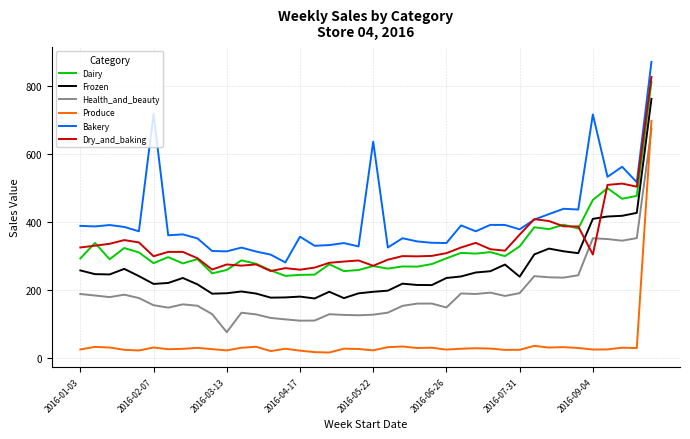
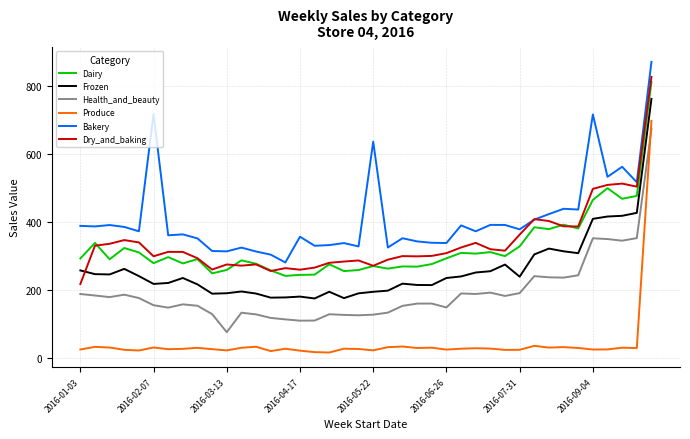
Dry_and_baking, 2016-01-03: 330 -> 220
Dry_and_baking, 2016-09-04: 300 -> 500
